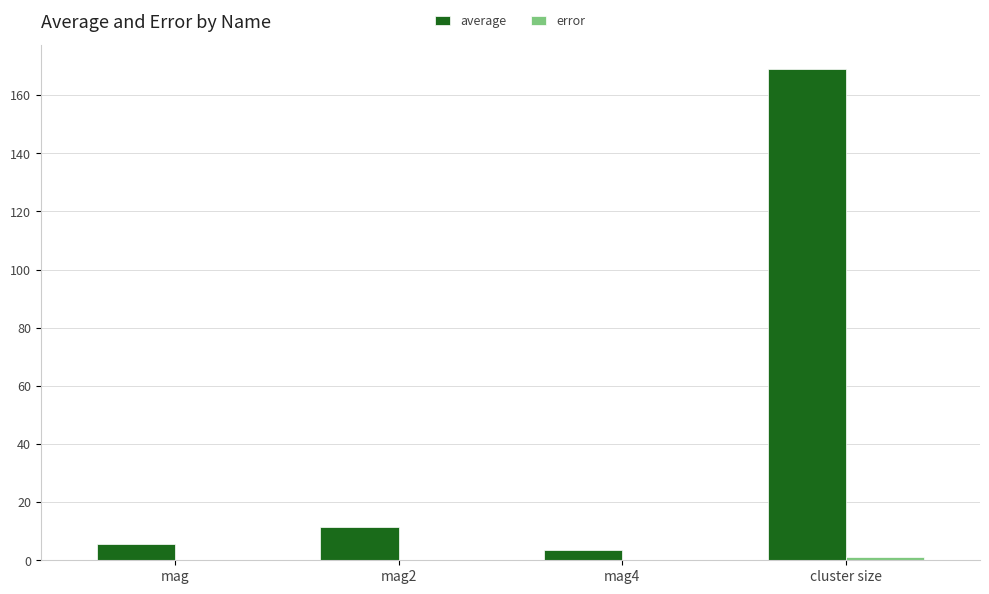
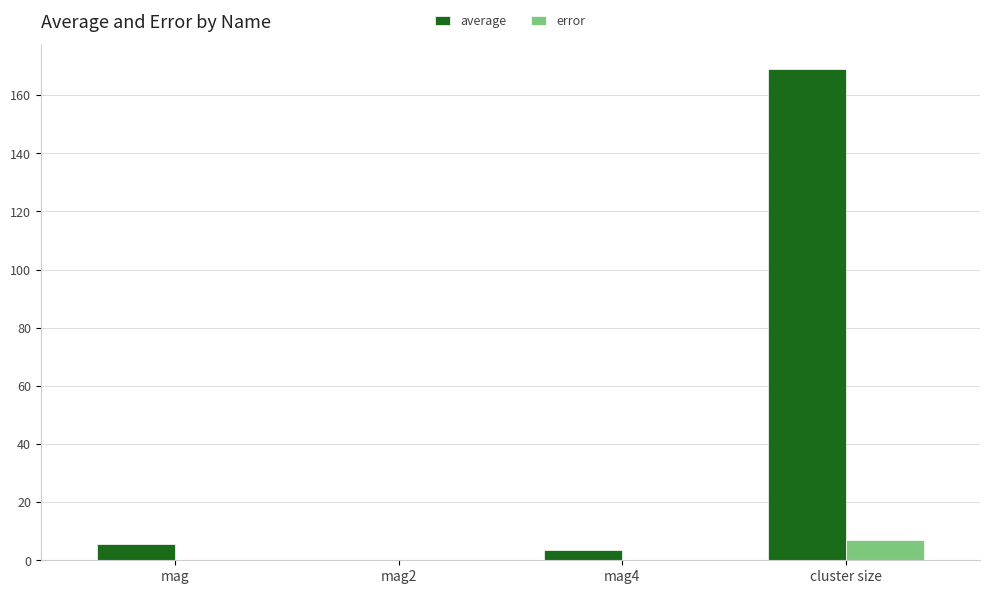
average, mag2: 12 -> 0
error, cluster size: 1 -> 7
